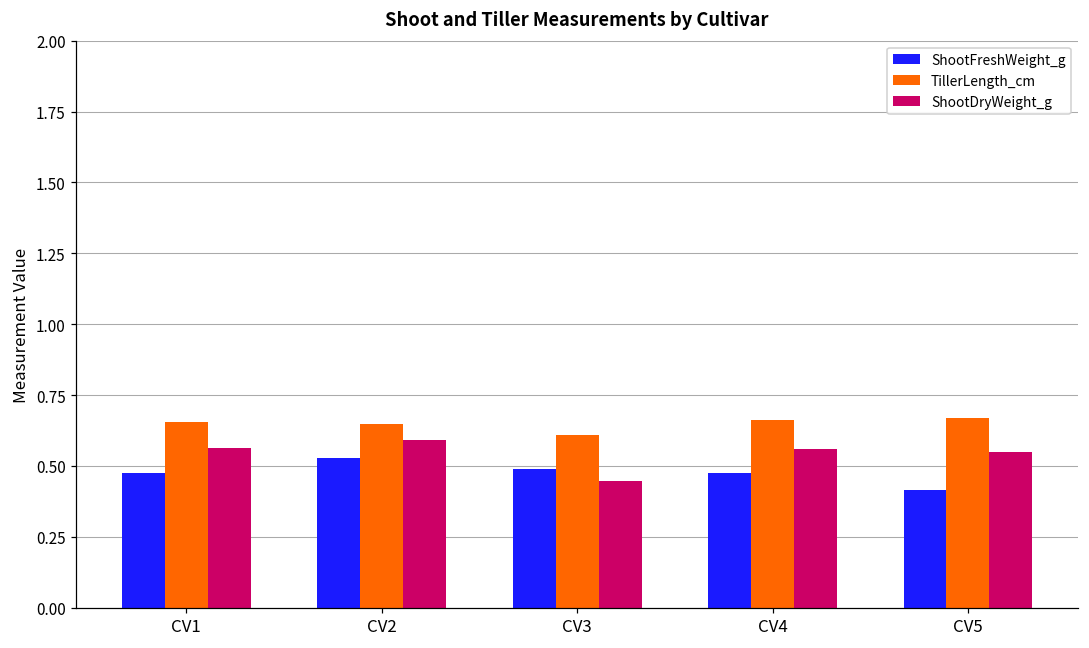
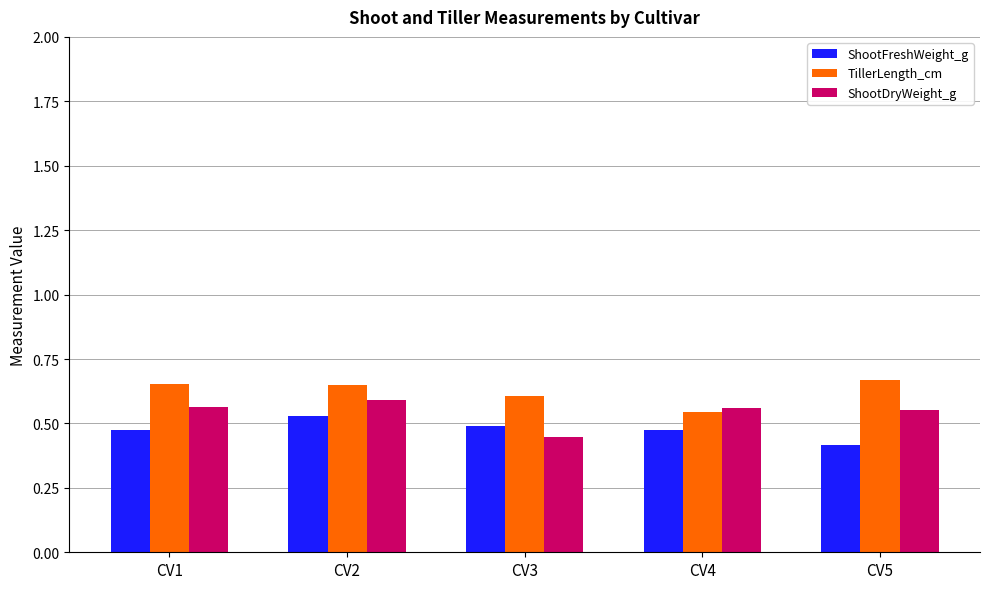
TillerLength_cm, CV4: 0.66 -> 0.54
